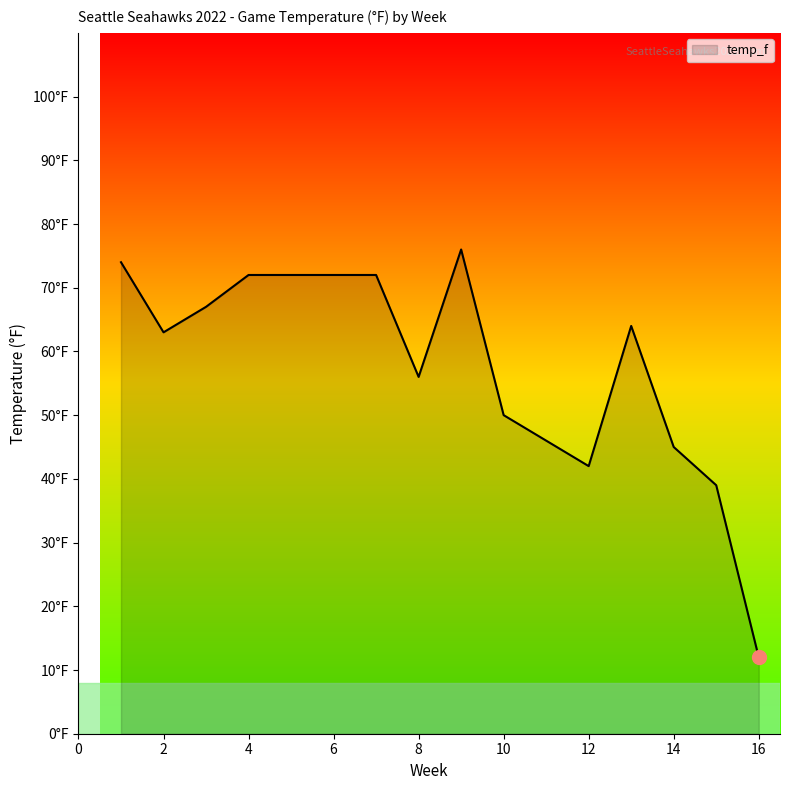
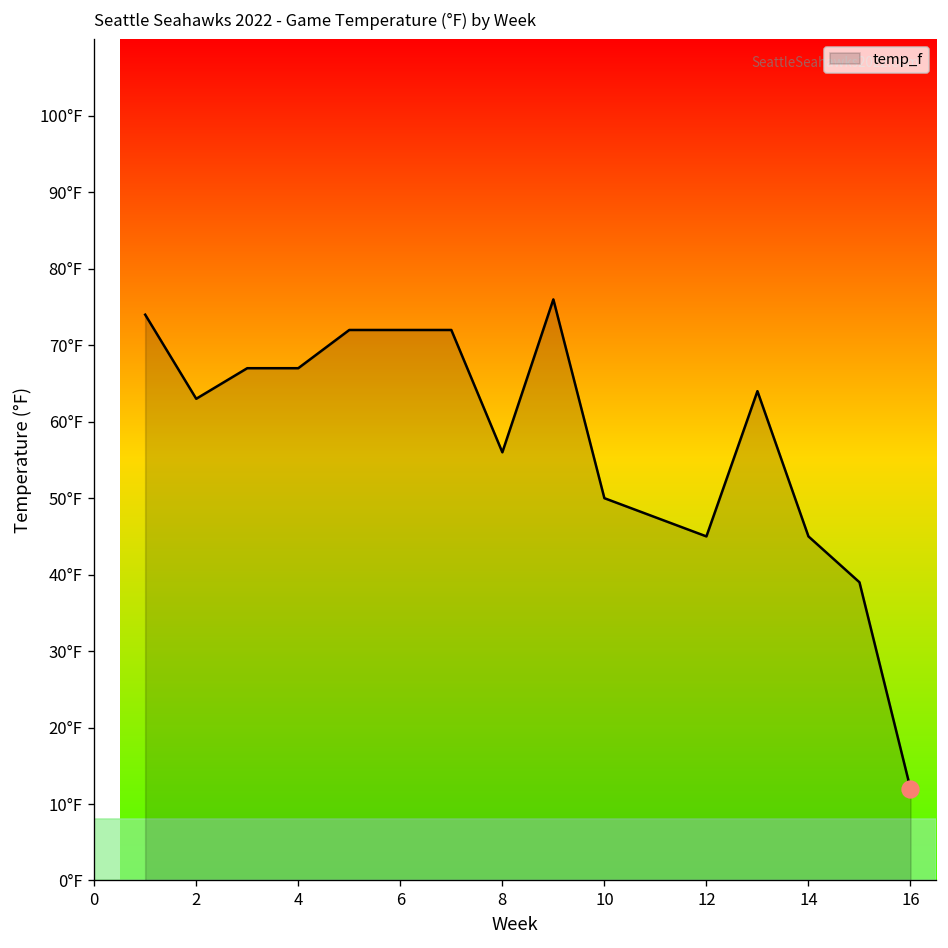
temp_f, 4: 72°F -> 67°F
temp_f, 12: 42°F -> 45°F
